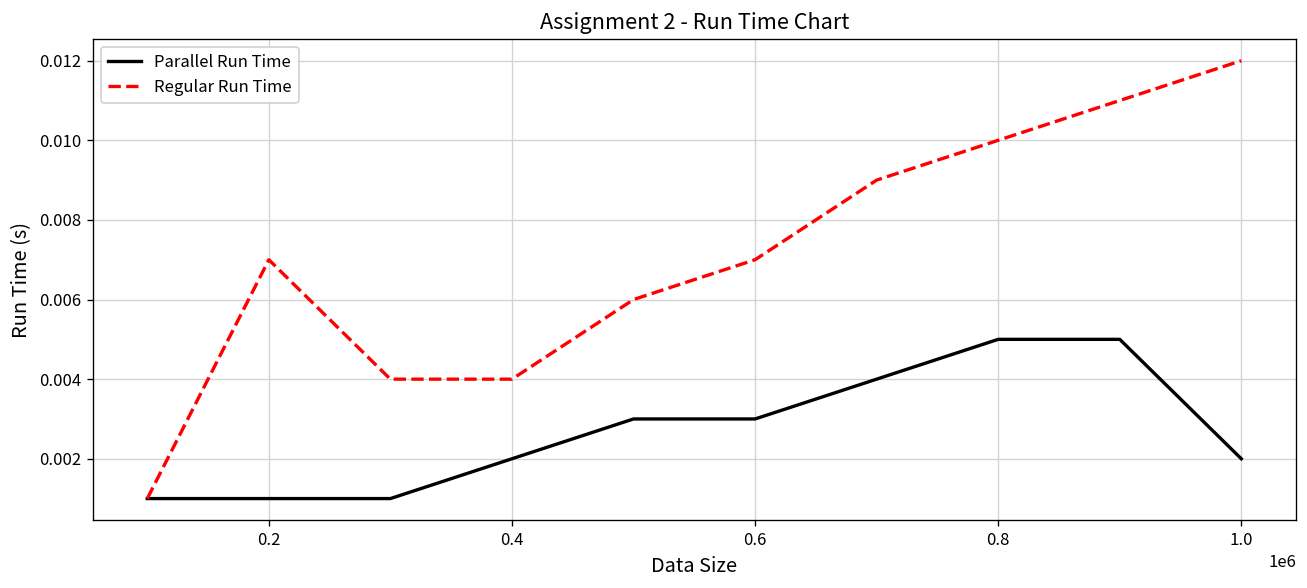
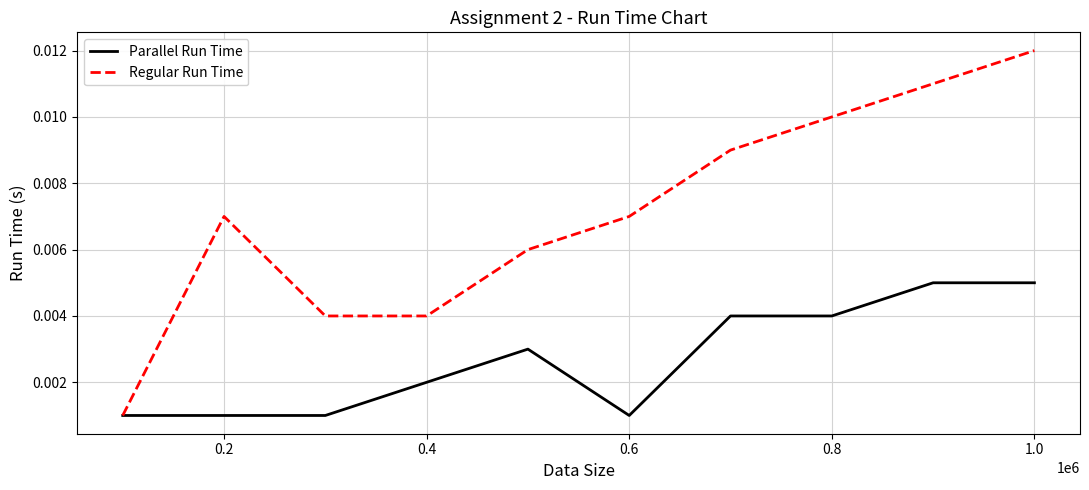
Parallel Run Time, 0.6: 0.003 -> 0.001
Parallel Run Time, 0.8: 0.005 -> 0.004
Parallel Run Time, 1.0: 0.002 -> 0.005
